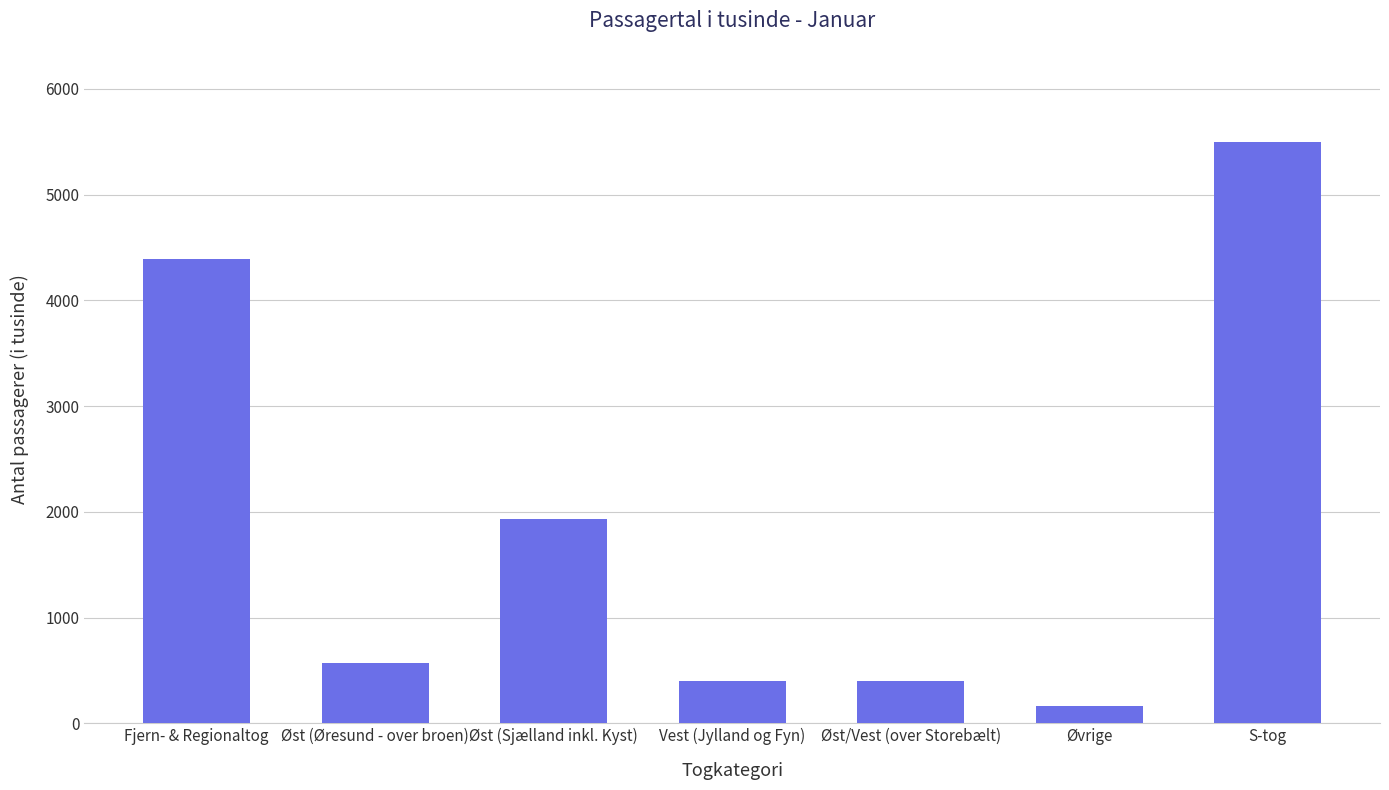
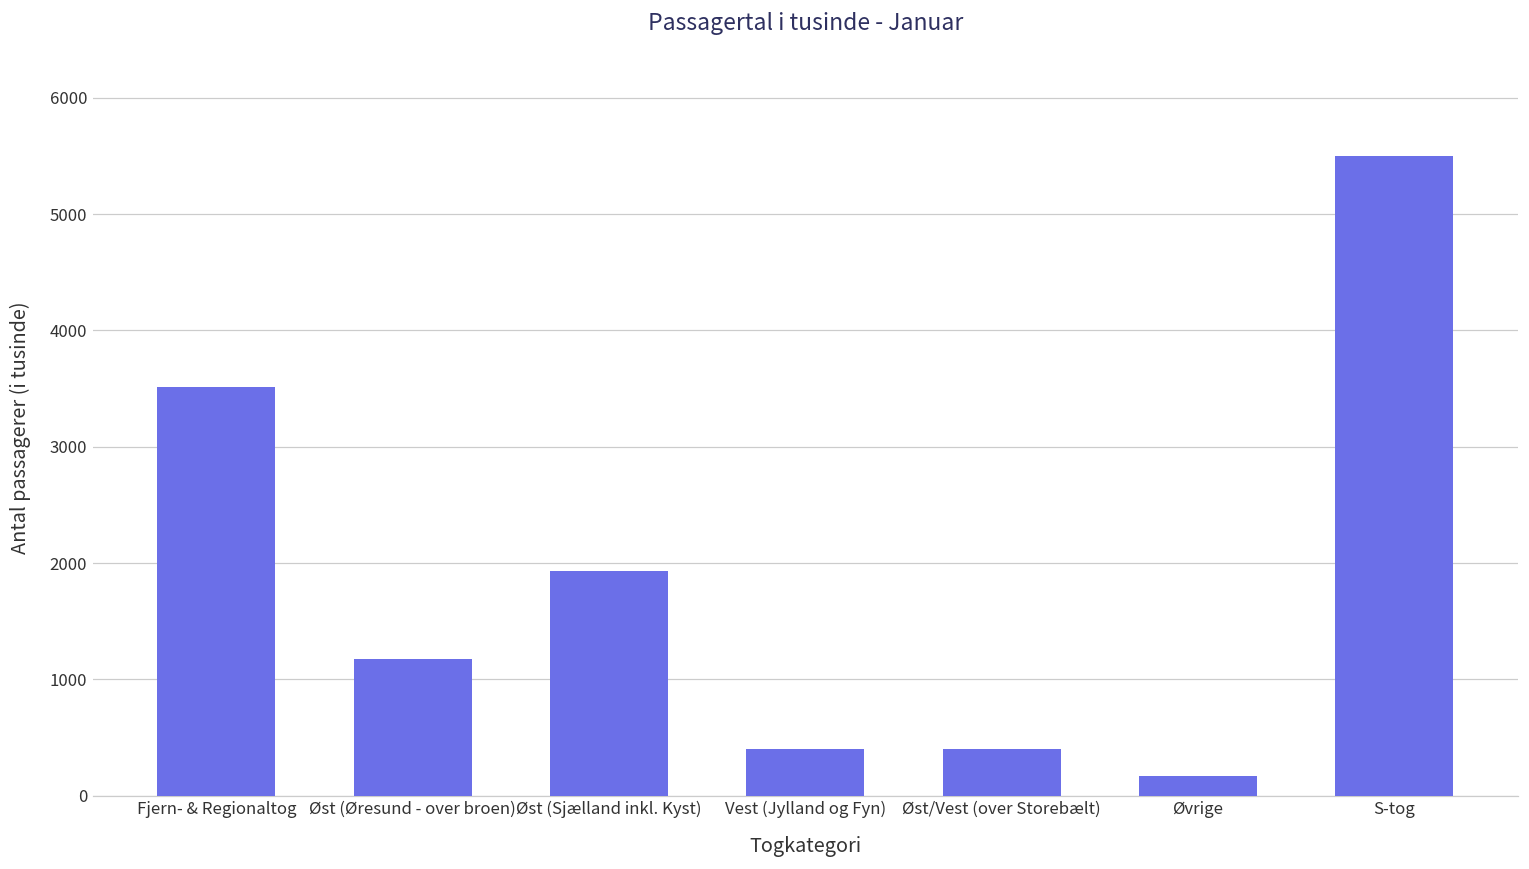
Fjern- & Regionaltog: 4390 -> 3510
Øst (Øresund - over broen): 570 -> 1170
